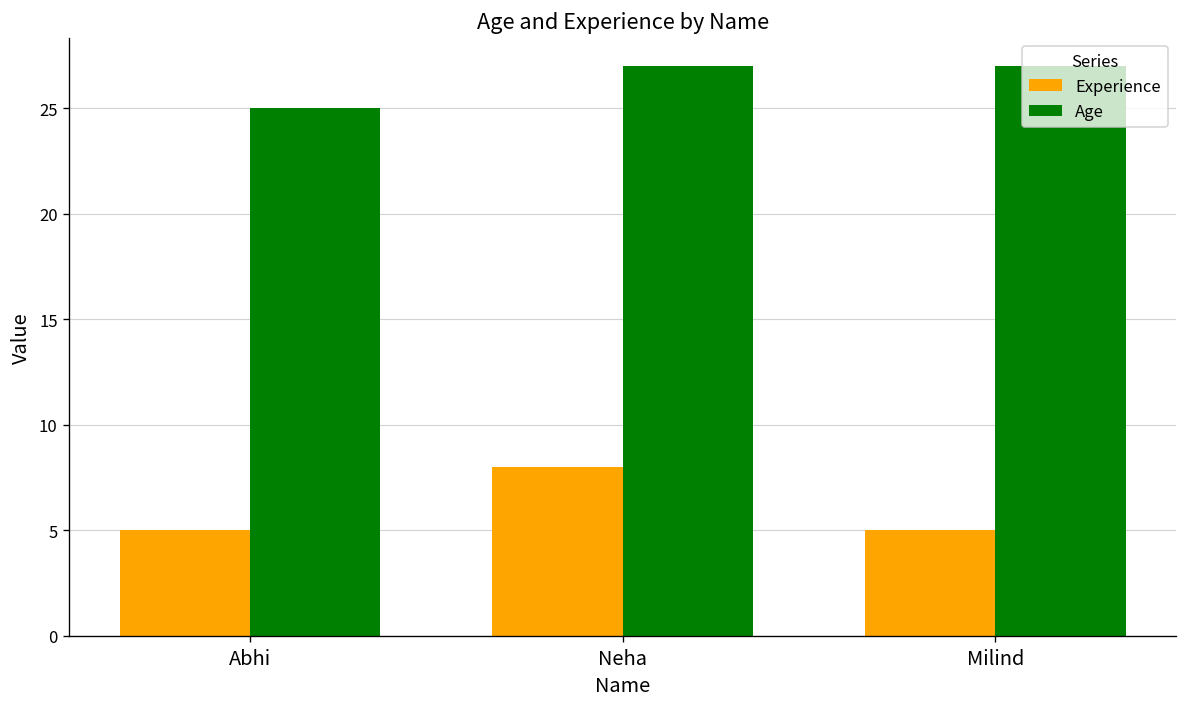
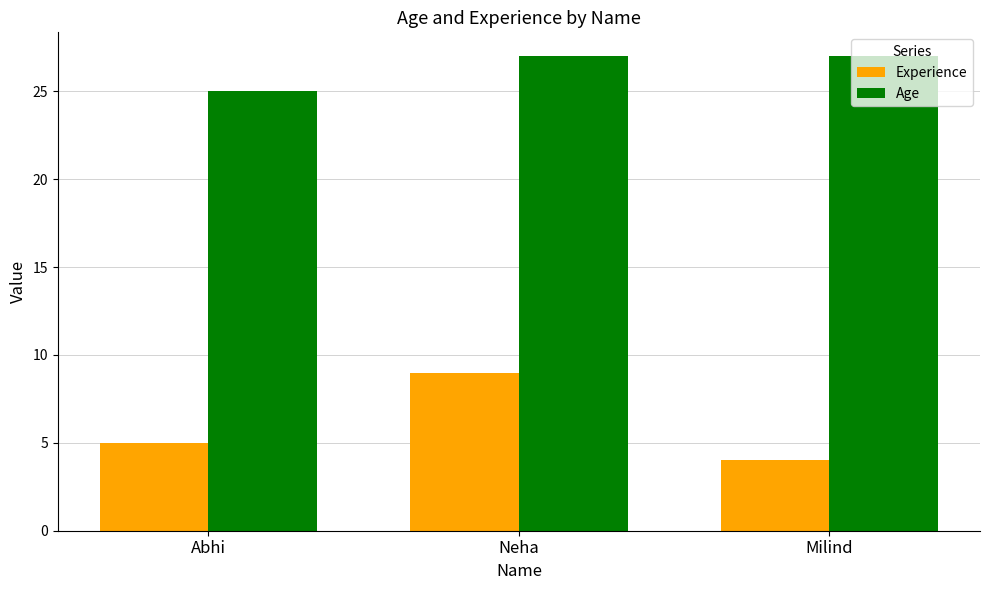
Experience, Neha: 8 -> 9
Experience, Milind: 5 -> 4
